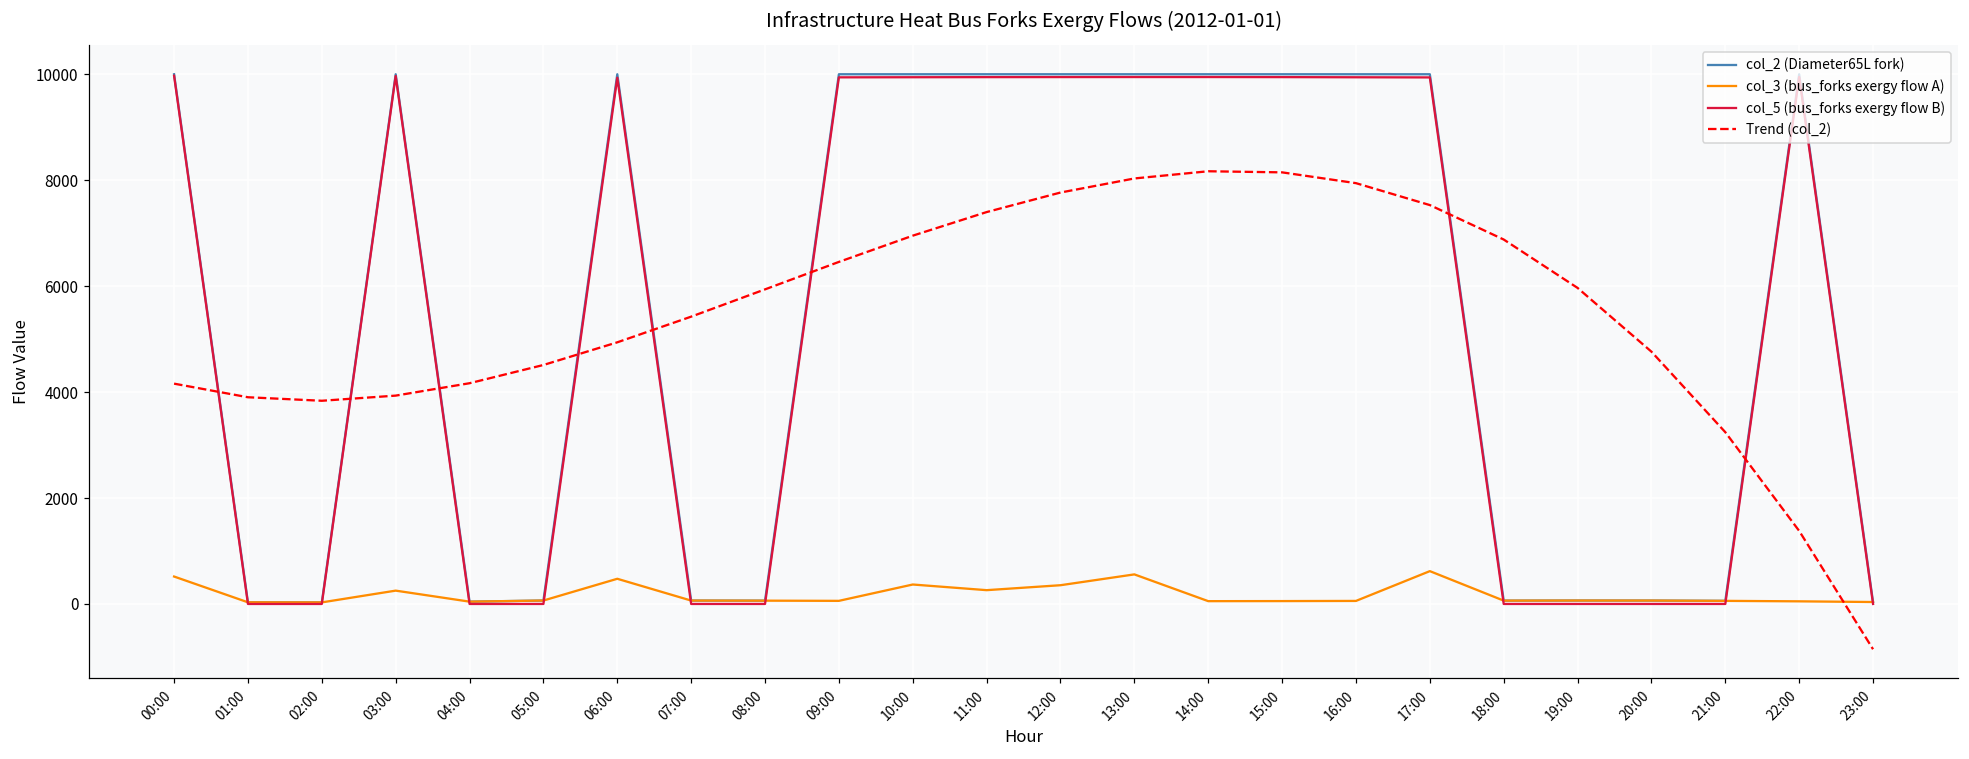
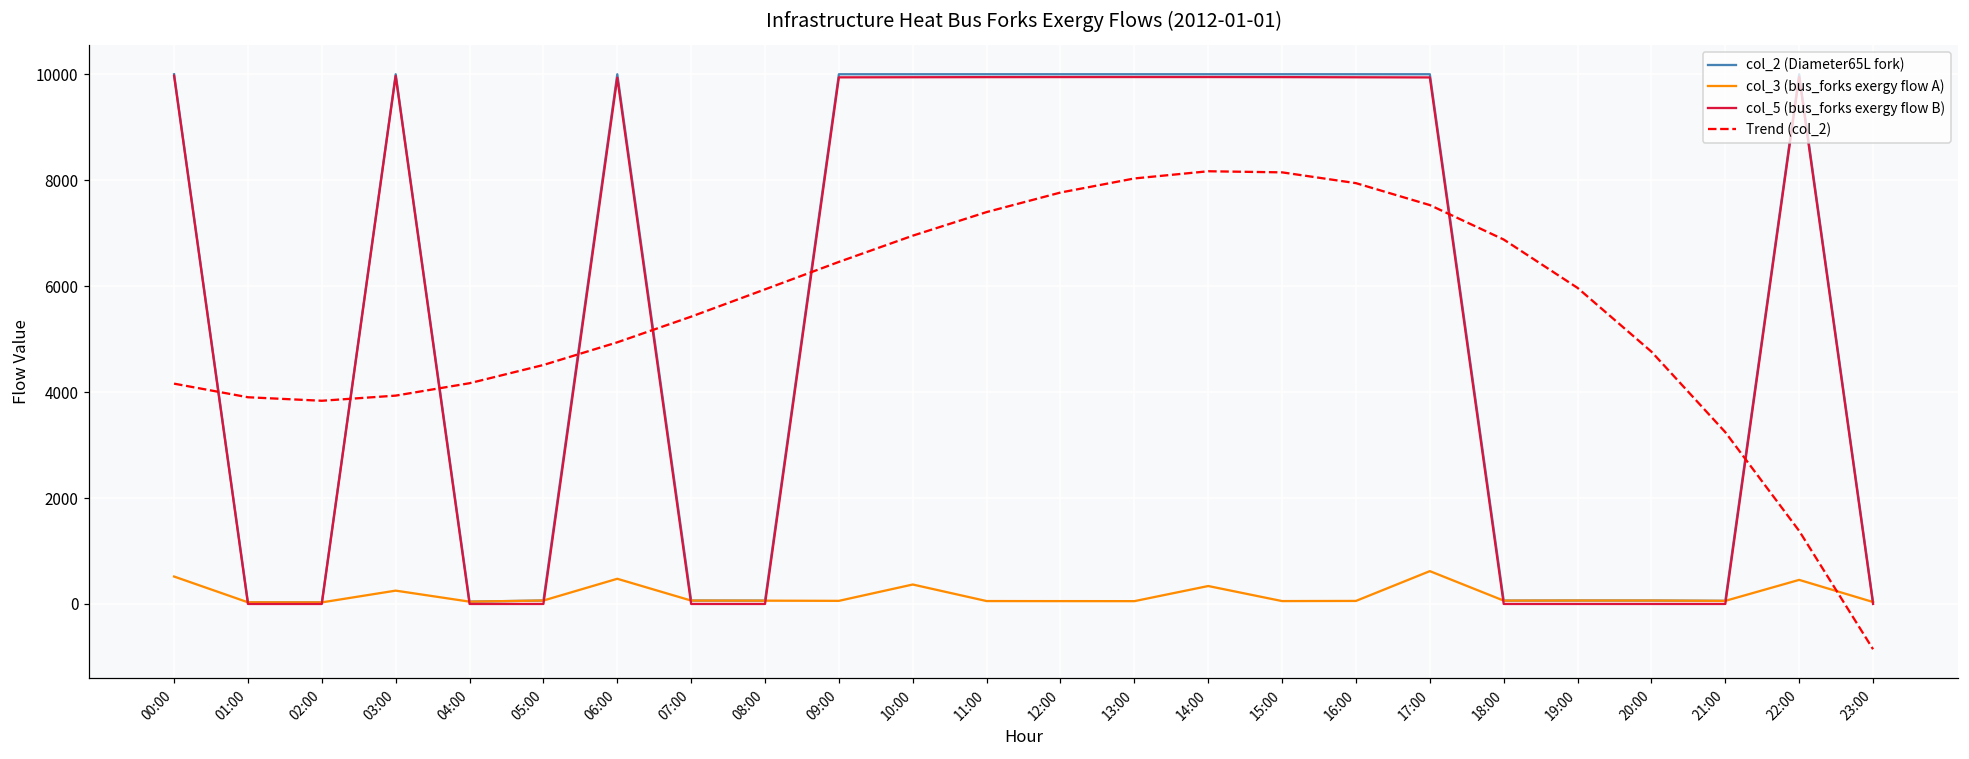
col_3 (bus_forks exergy flow A), 11:00: 300 -> 100
col_3 (bus_forks exergy flow A), 12:00: 400 -> 100
col_3 (bus_forks exergy flow A), 13:00: 600 -> 100
col_3 (bus_forks exergy flow A), 14:00: 100 -> 300
col_3 (bus_forks exergy flow A), 22:00: 0 -> 500
